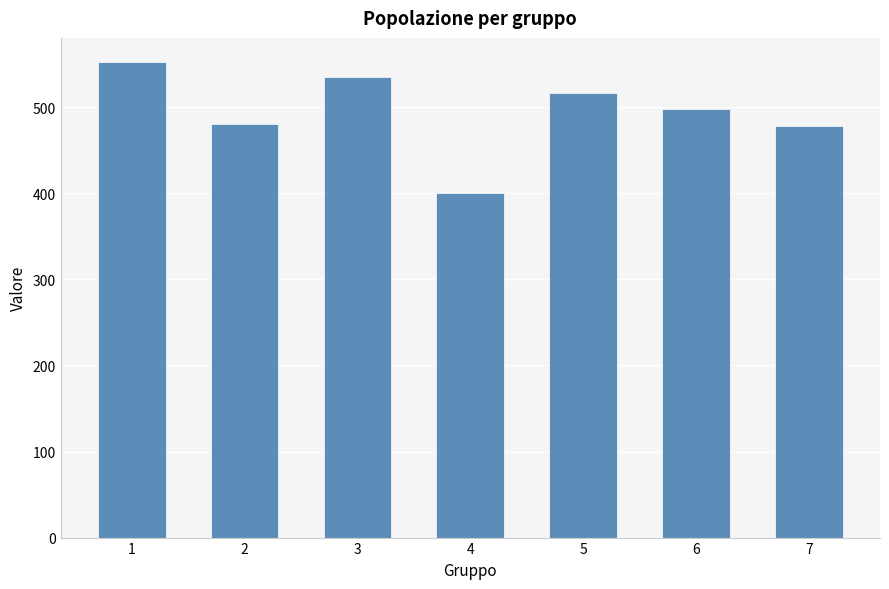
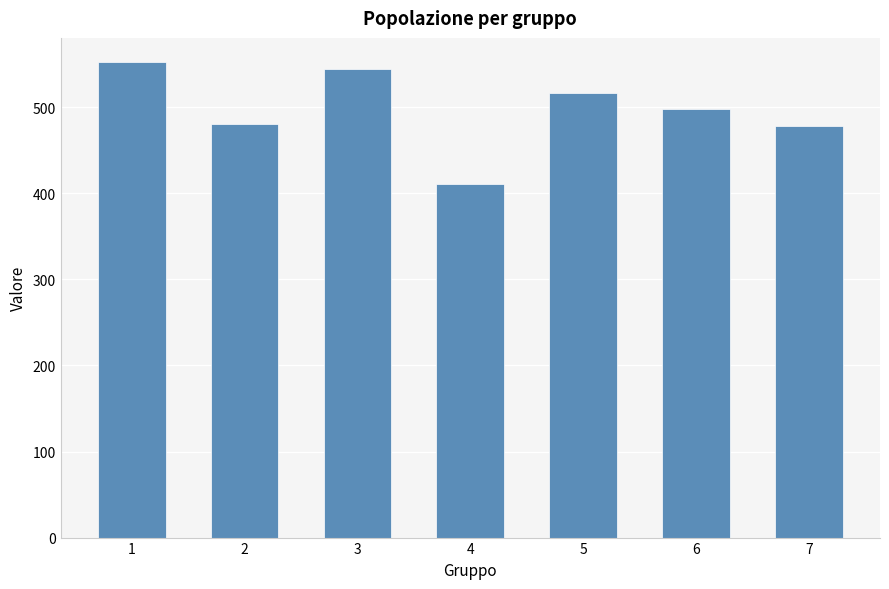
3: 540 -> 550
4: 400 -> 410
